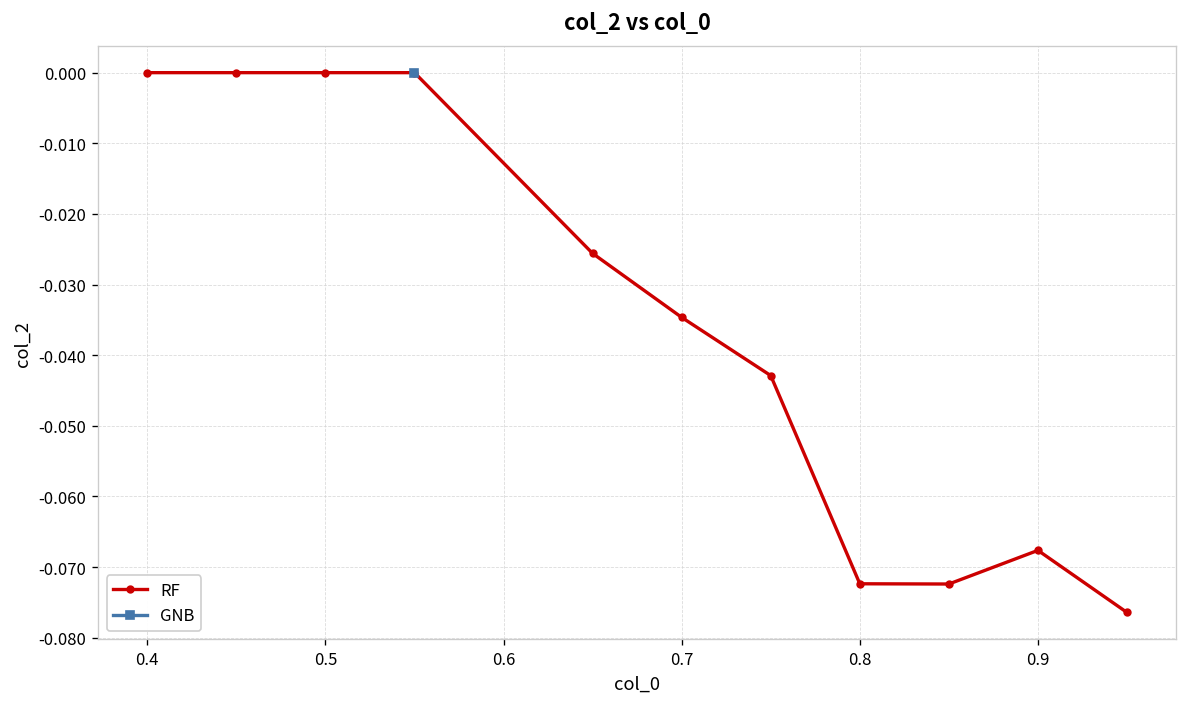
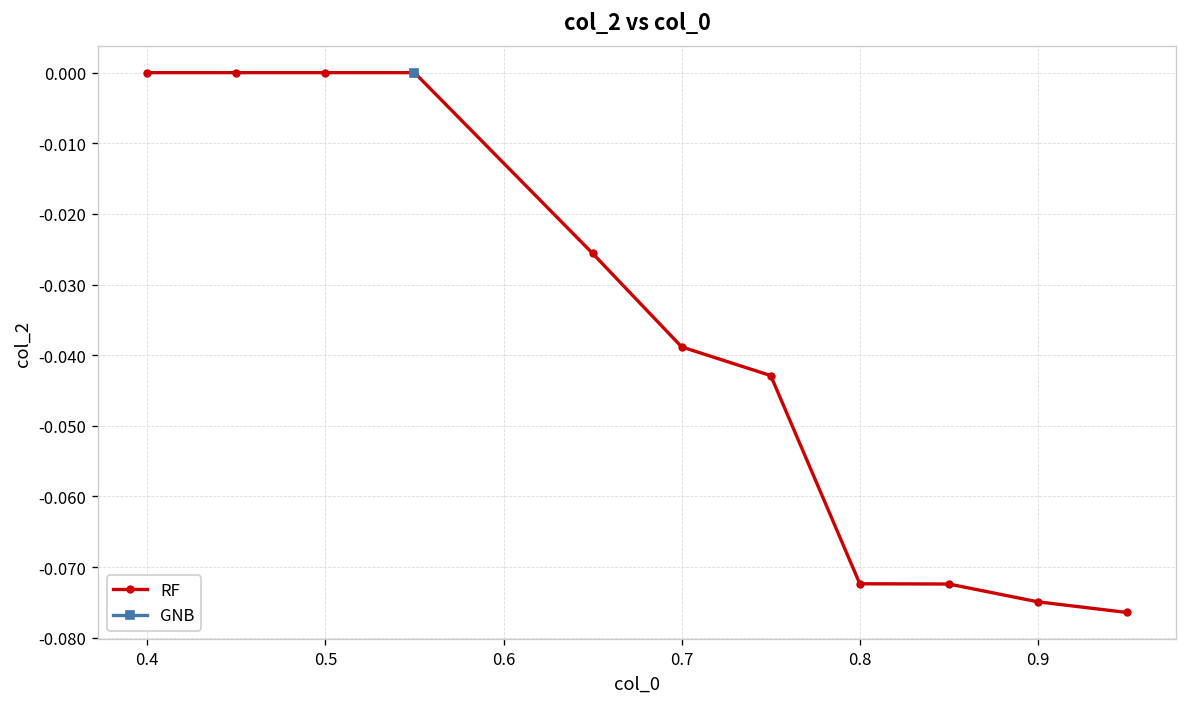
RF, 0.7: -0.035 -> -0.039
RF, 0.9: -0.068 -> -0.075
